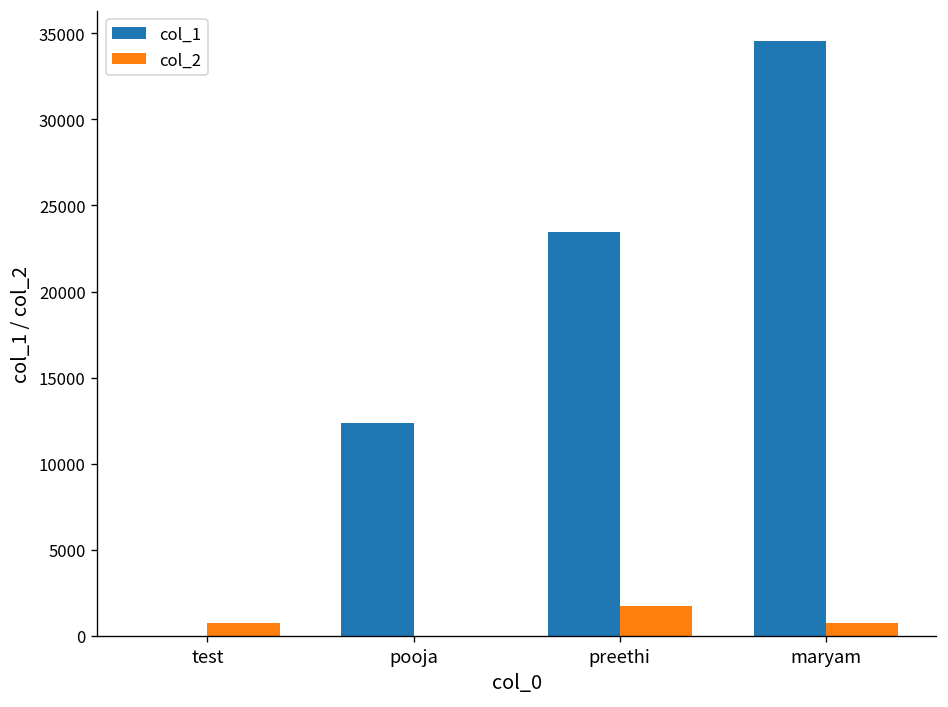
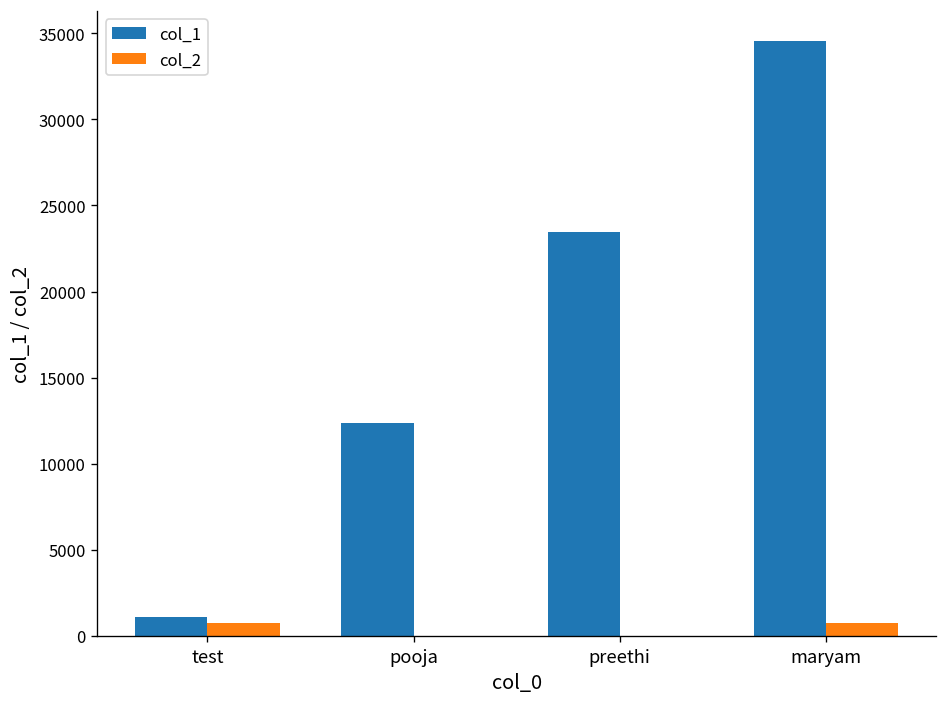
col_1, test: 0 -> 1100
col_2, preethi: 1700 -> 0
